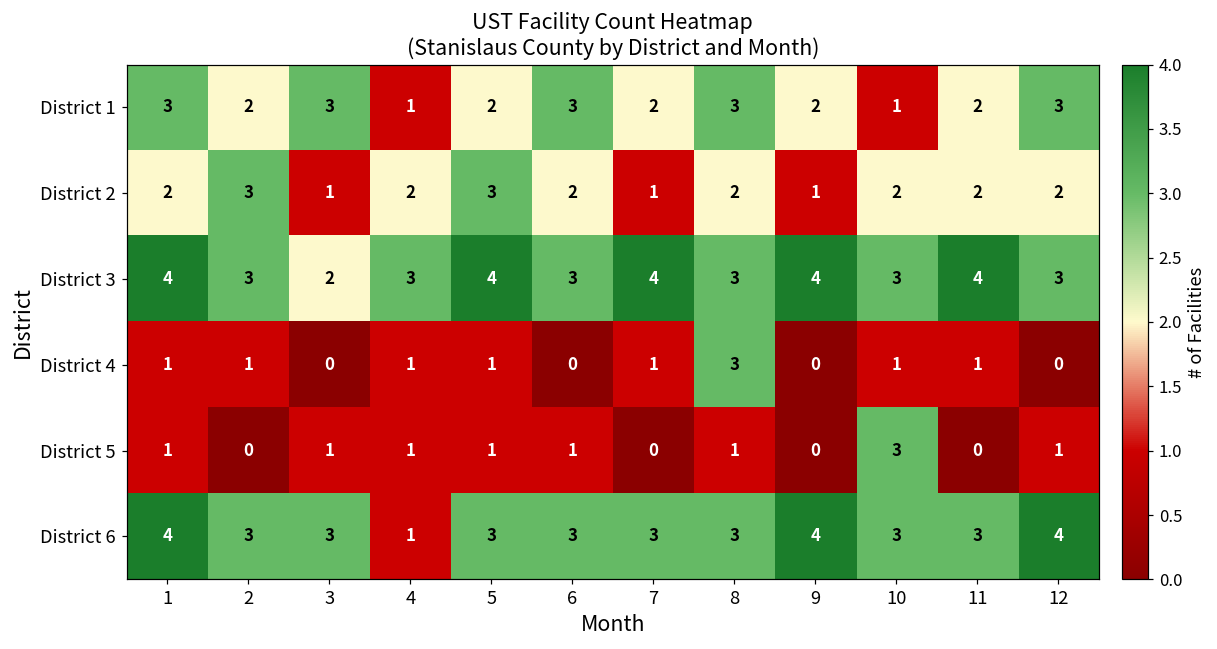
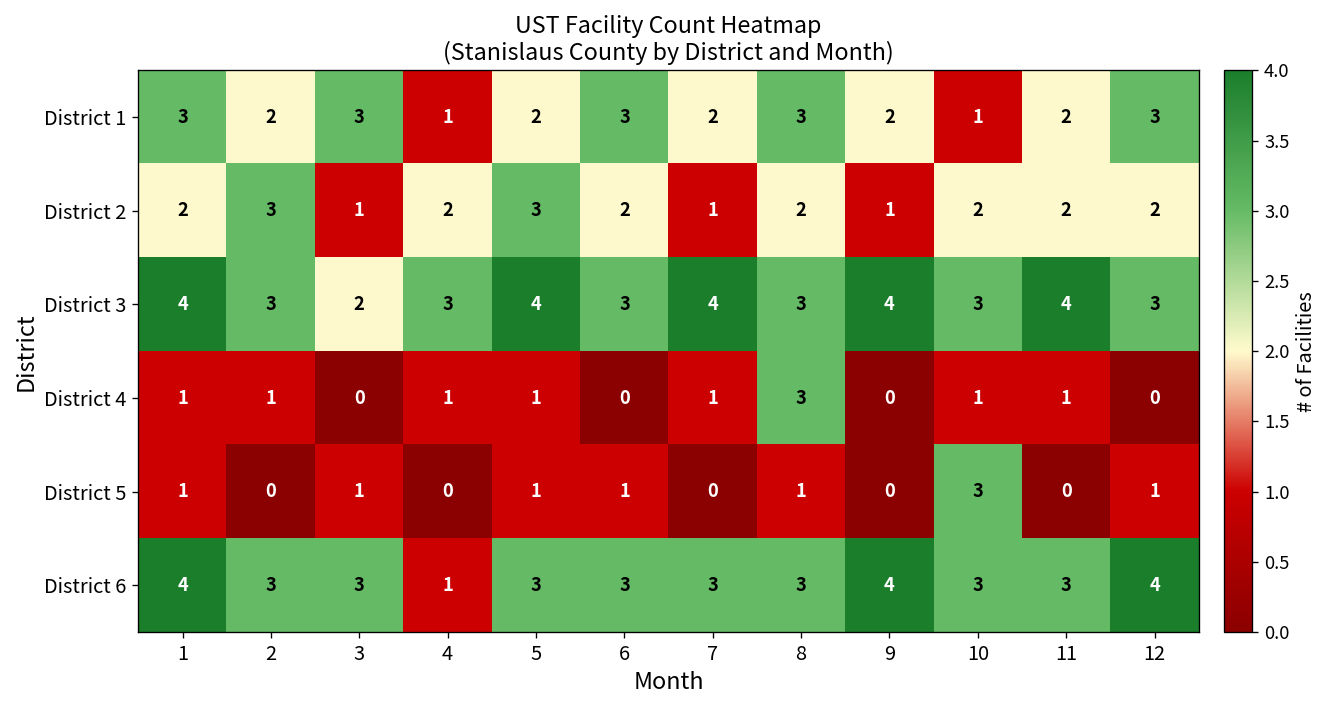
District 5, 4: 1 -> 0
